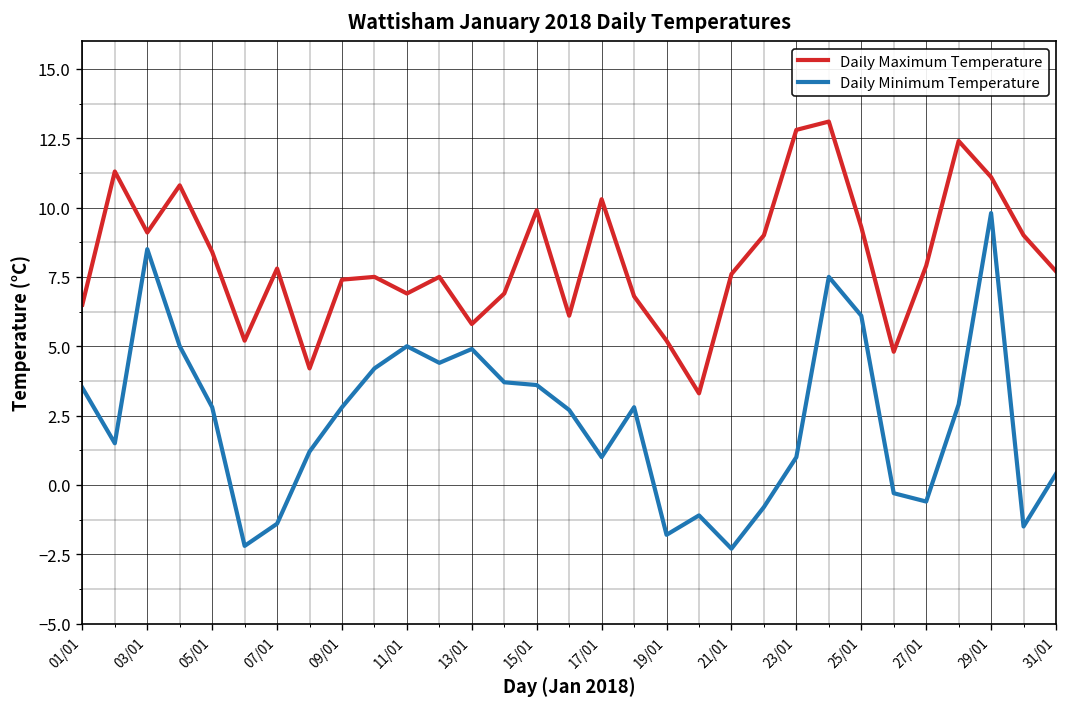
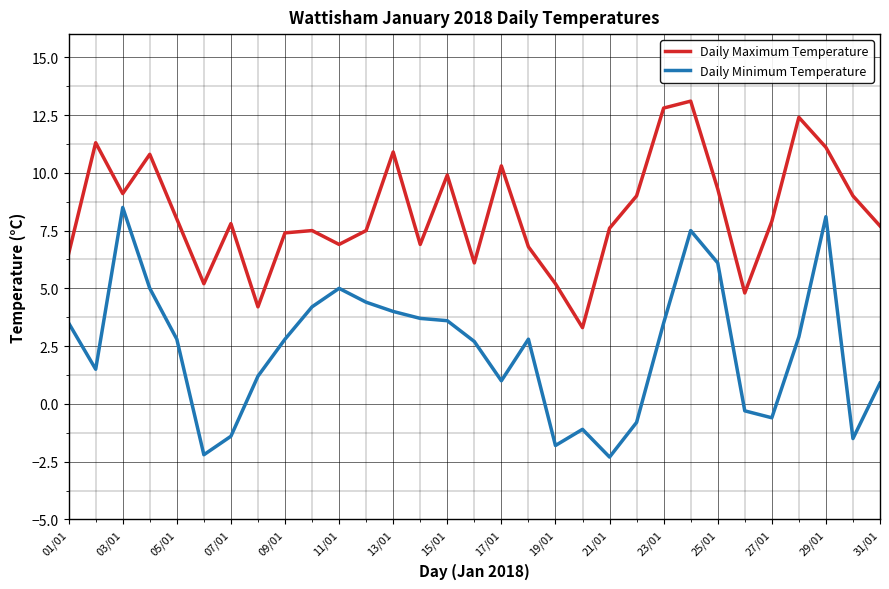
Daily Maximum Temperature, 05/01: 8.4 -> 8.0
Daily Maximum Temperature, 13/01: 5.8 -> 10.9
Daily Minimum Temperature, 13/01: 4.9 -> 4.0
Daily Minimum Temperature, 23/01: 1.0 -> 3.5
Daily Minimum Temperature, 29/01: 9.8 -> 8.1
Daily Minimum Temperature, 31/01: 0.4 -> 0.9
